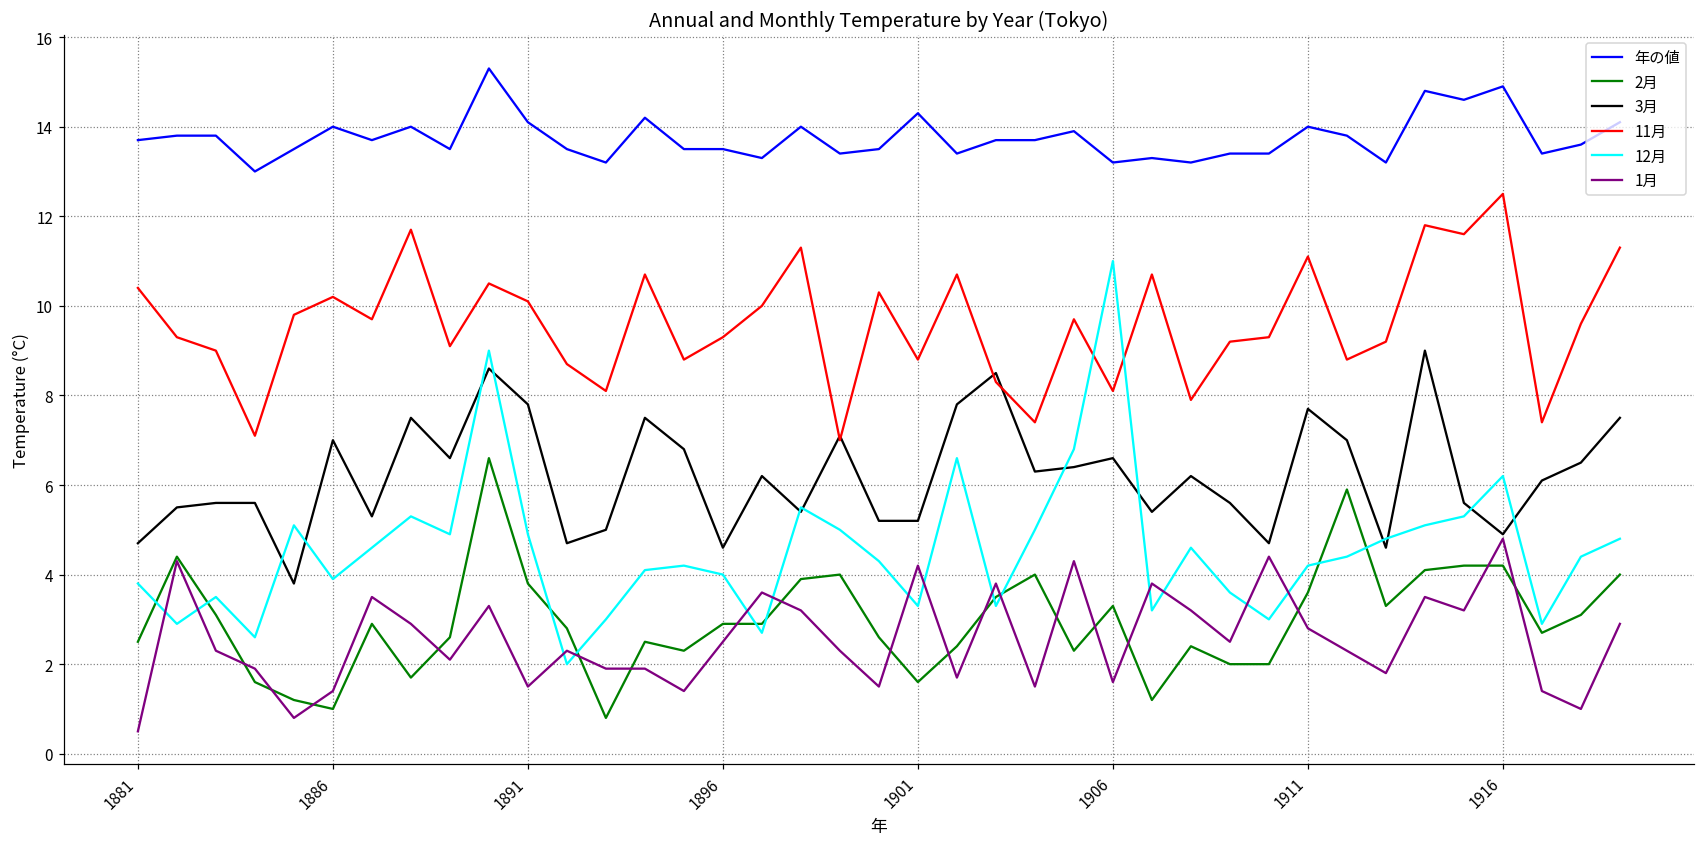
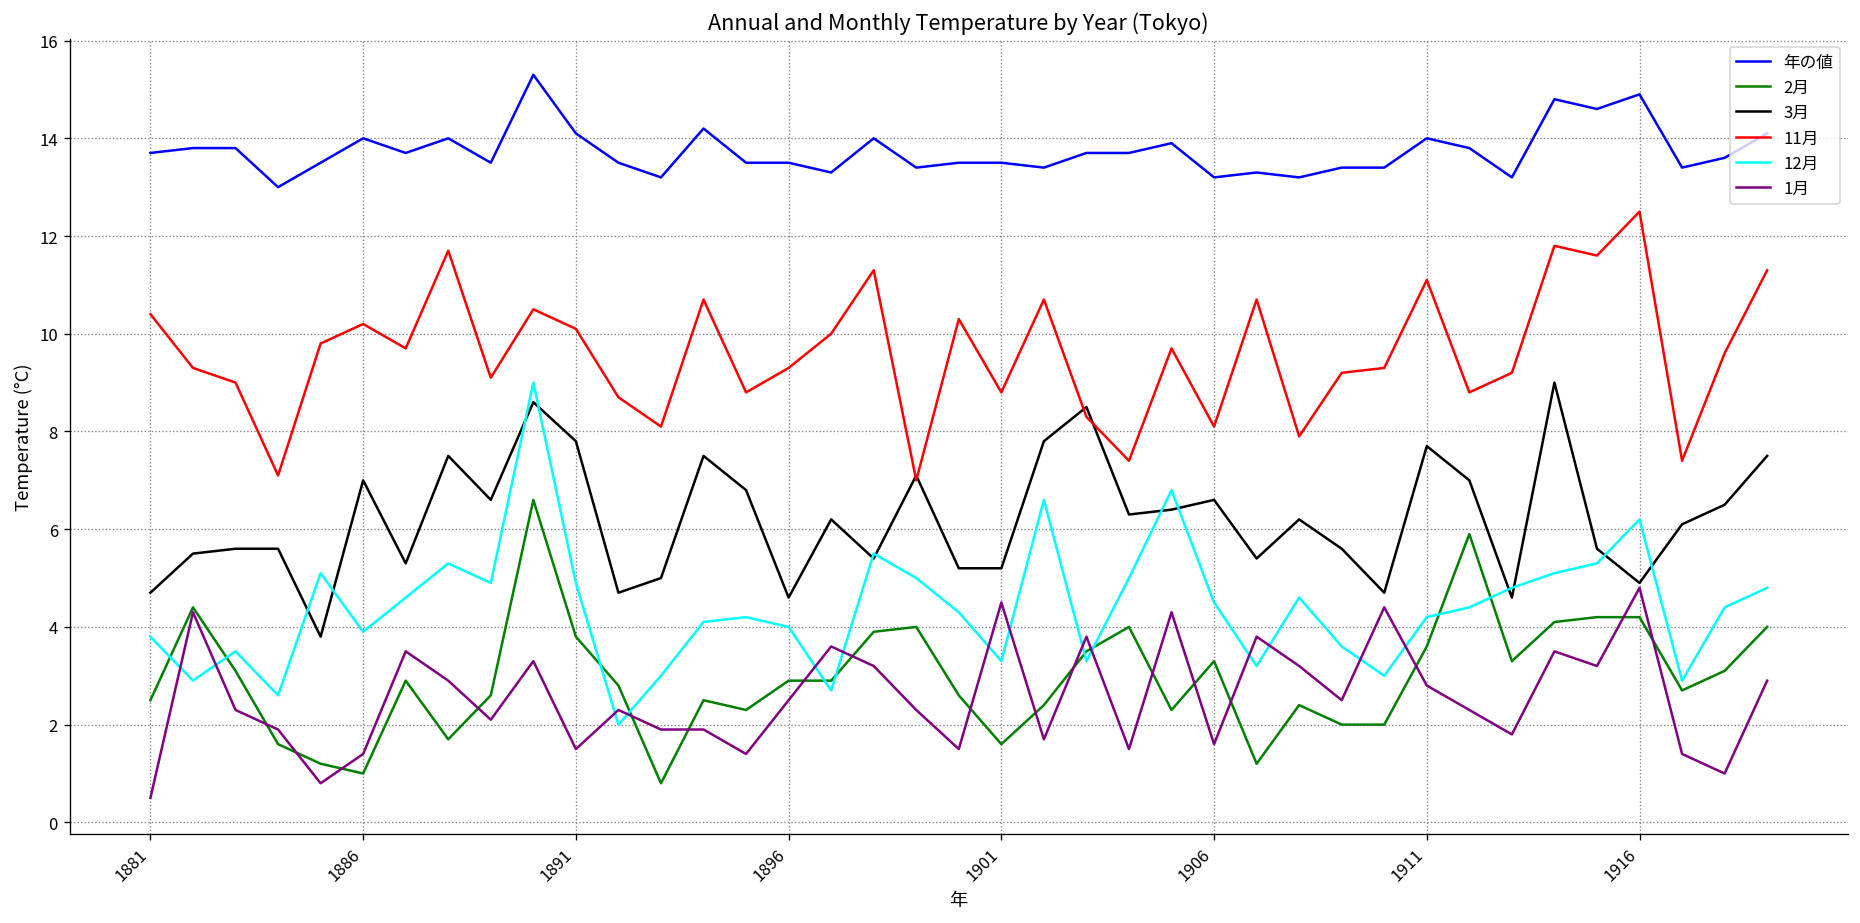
年の値, 1901: 14.3 -> 13.5
1月, 1901: 4.2 -> 4.5
12月, 1906: 11.0 -> 4.5
